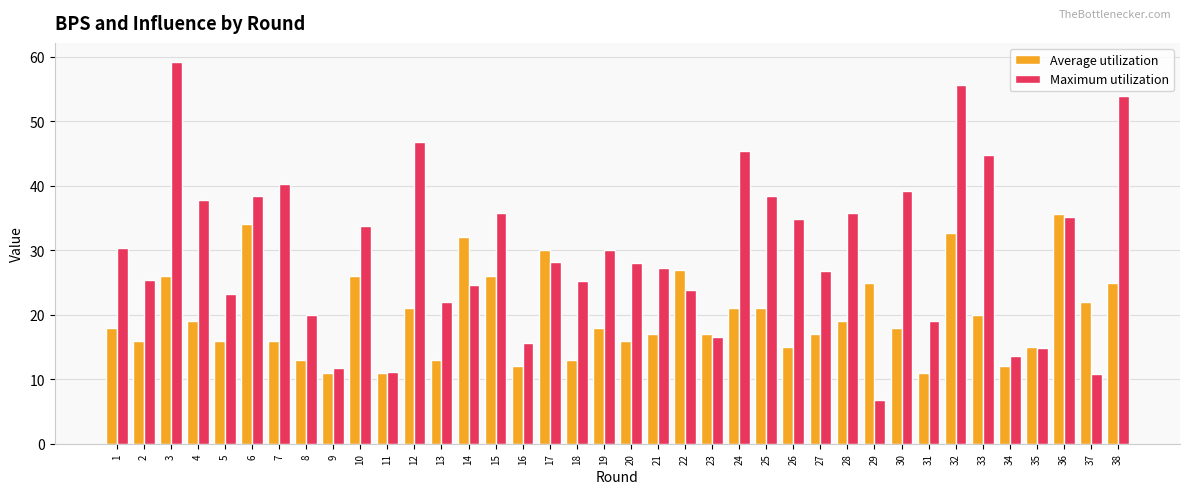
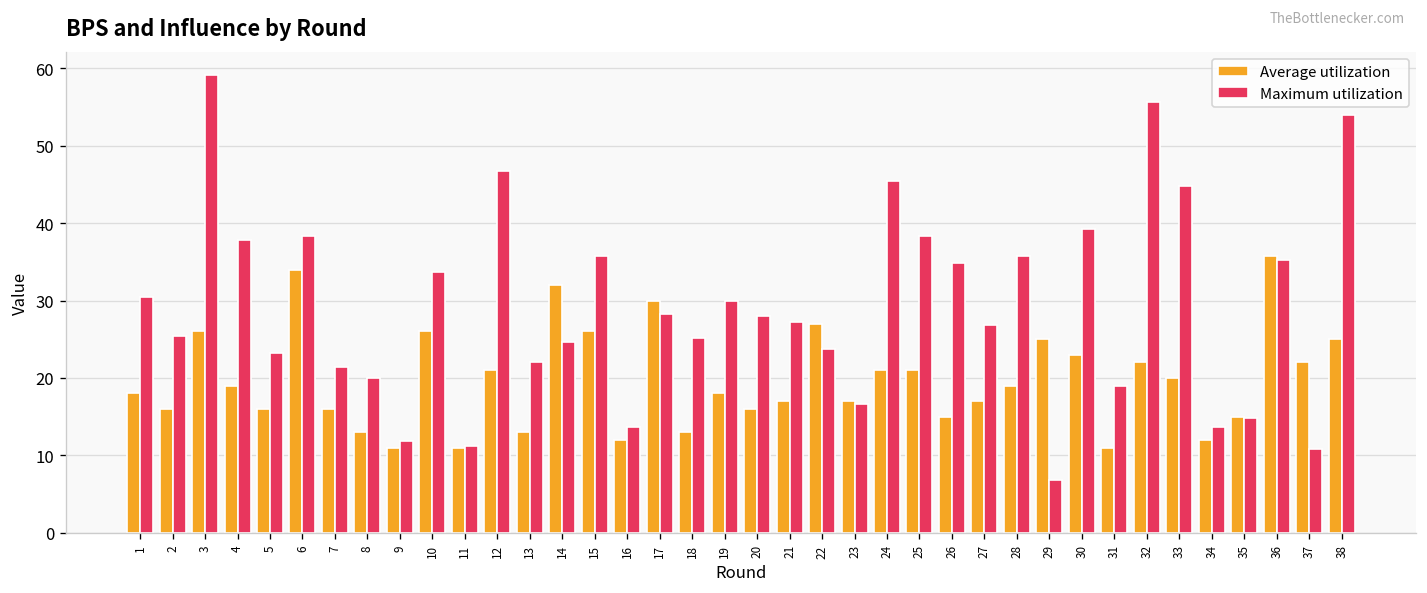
Maximum utilization, 7: 40 -> 21
Maximum utilization, 16: 16 -> 14
Average utilization, 30: 18 -> 23
Average utilization, 32: 33 -> 22
